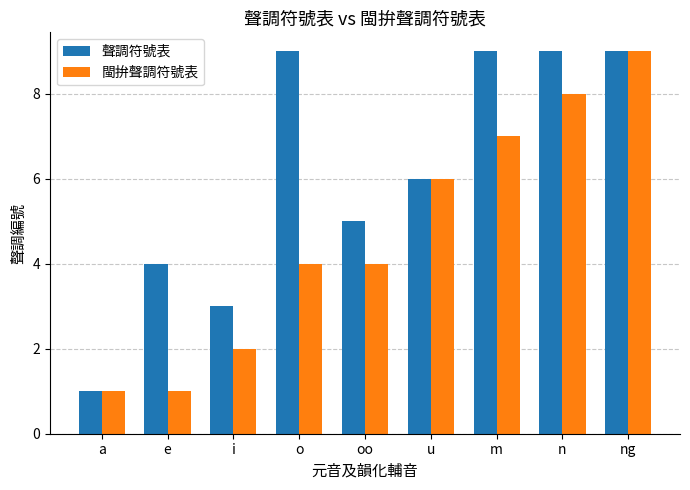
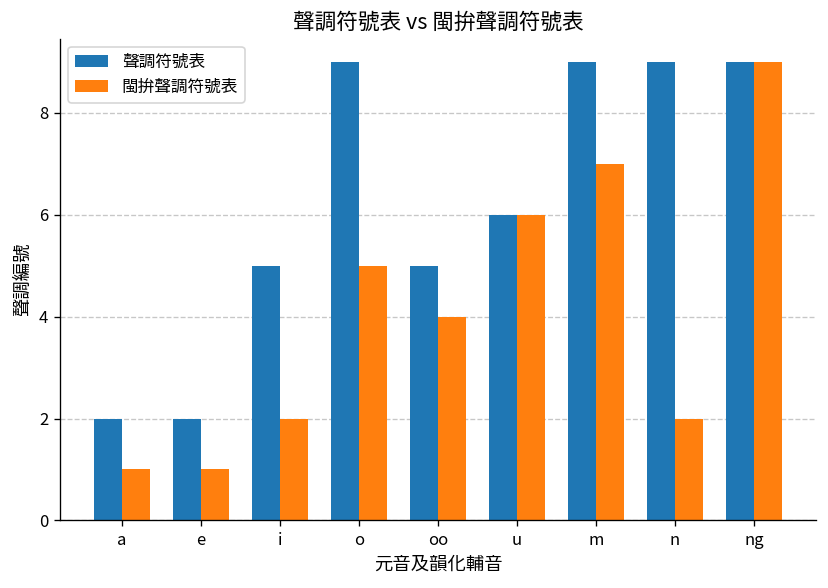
聲調符號表, a: 1 -> 2
聲調符號表, e: 4 -> 2
聲調符號表, i: 3 -> 5
閩拚聲調符號表, o: 4 -> 5
閩拚聲調符號表, n: 8 -> 2
